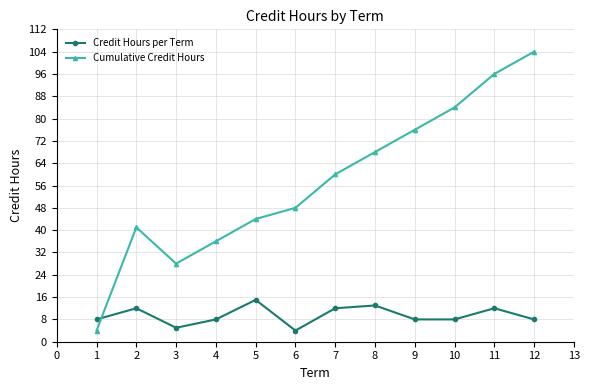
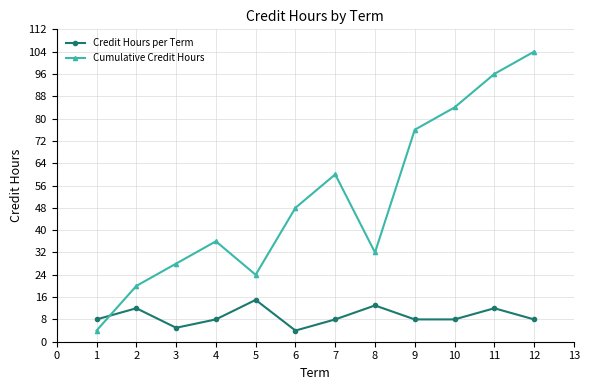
Cumulative Credit Hours, 2: 41 -> 20
Cumulative Credit Hours, 5: 44 -> 24
Credit Hours per Term, 7: 12 -> 8
Cumulative Credit Hours, 8: 68 -> 32
